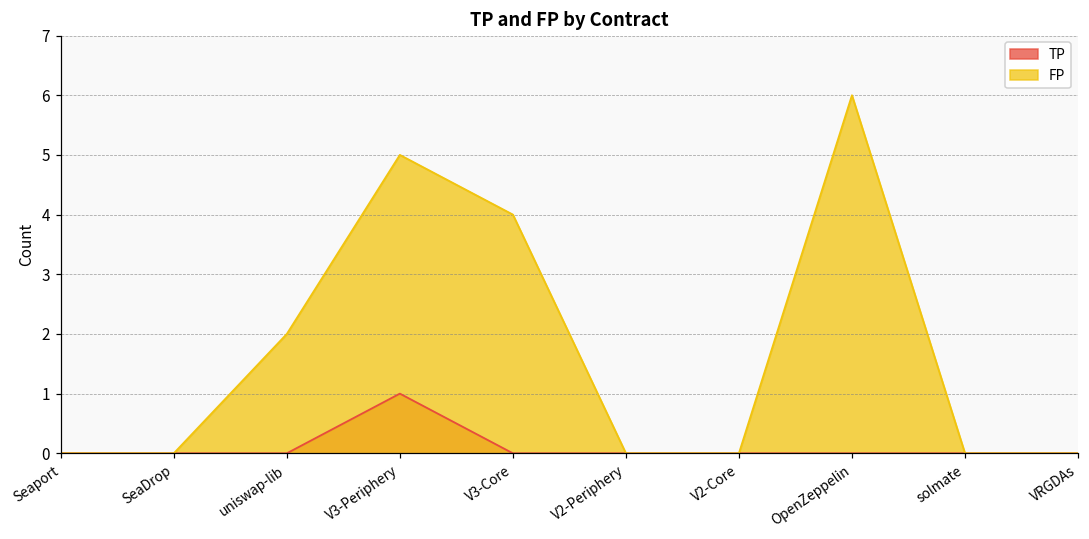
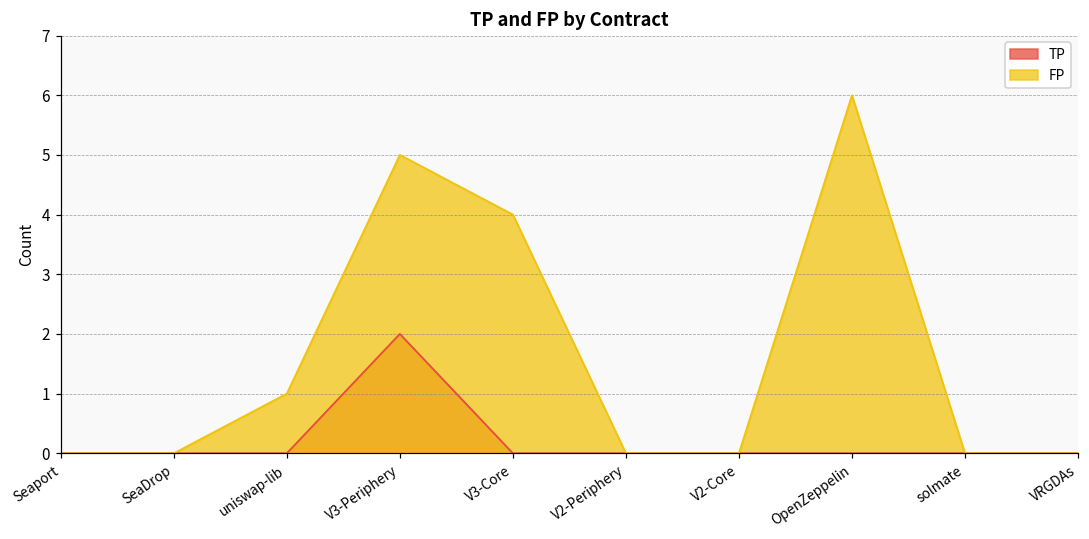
FP, uniswap-lib: 2 -> 1
TP, V3-Periphery: 1 -> 2
